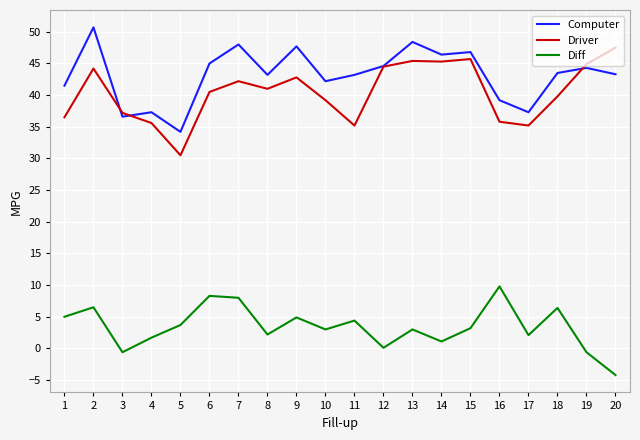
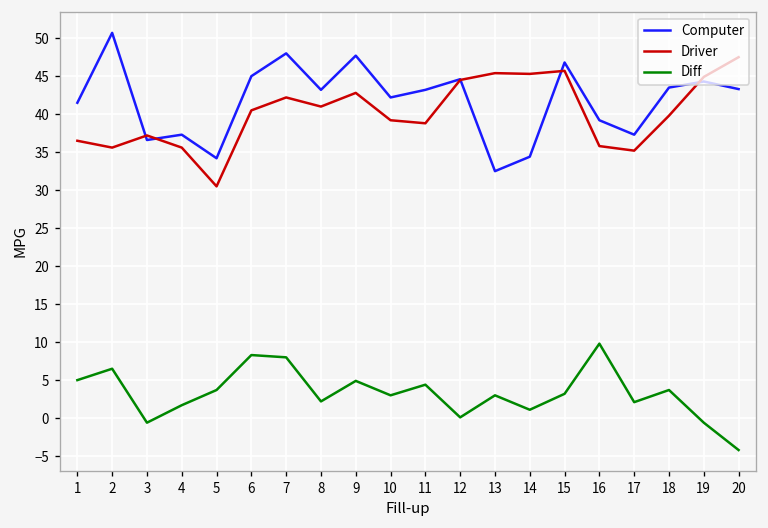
Driver, 2: 44 -> 36
Driver, 11: 35 -> 39
Computer, 13: 48 -> 33
Computer, 14: 46 -> 34
Diff, 18: 6 -> 4
